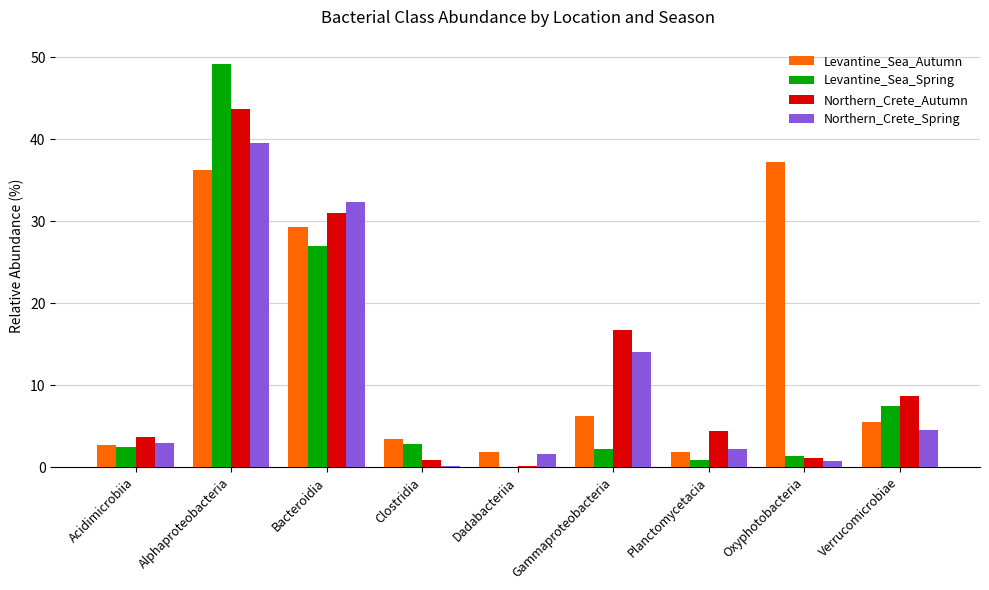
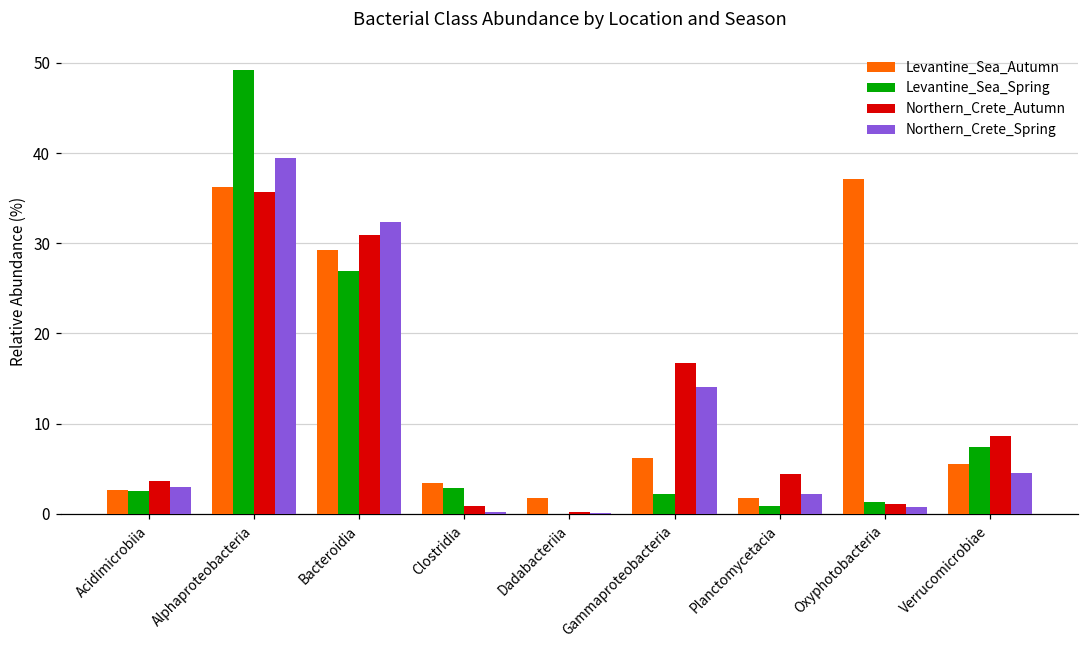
Northern_Crete_Autumn, Alphaproteobacteria: 44 -> 36
Northern_Crete_Spring, Dadabacteriia: 2 -> 0
